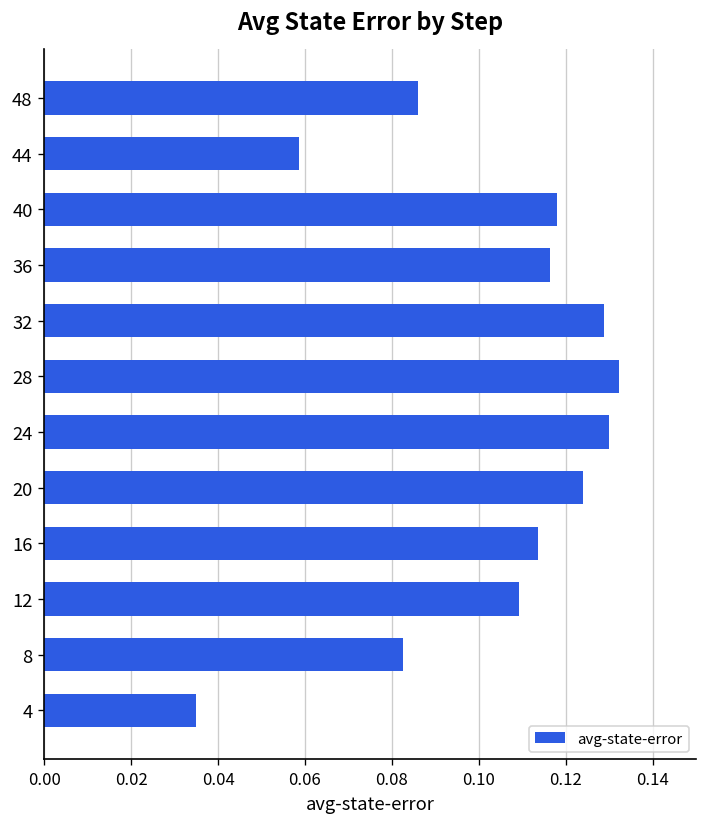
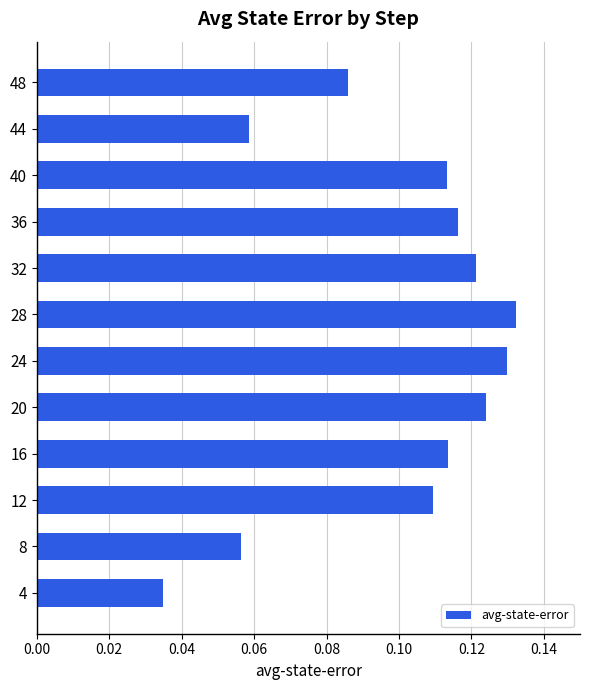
40: 0.118 -> 0.113
32: 0.129 -> 0.121
8: 0.083 -> 0.057
